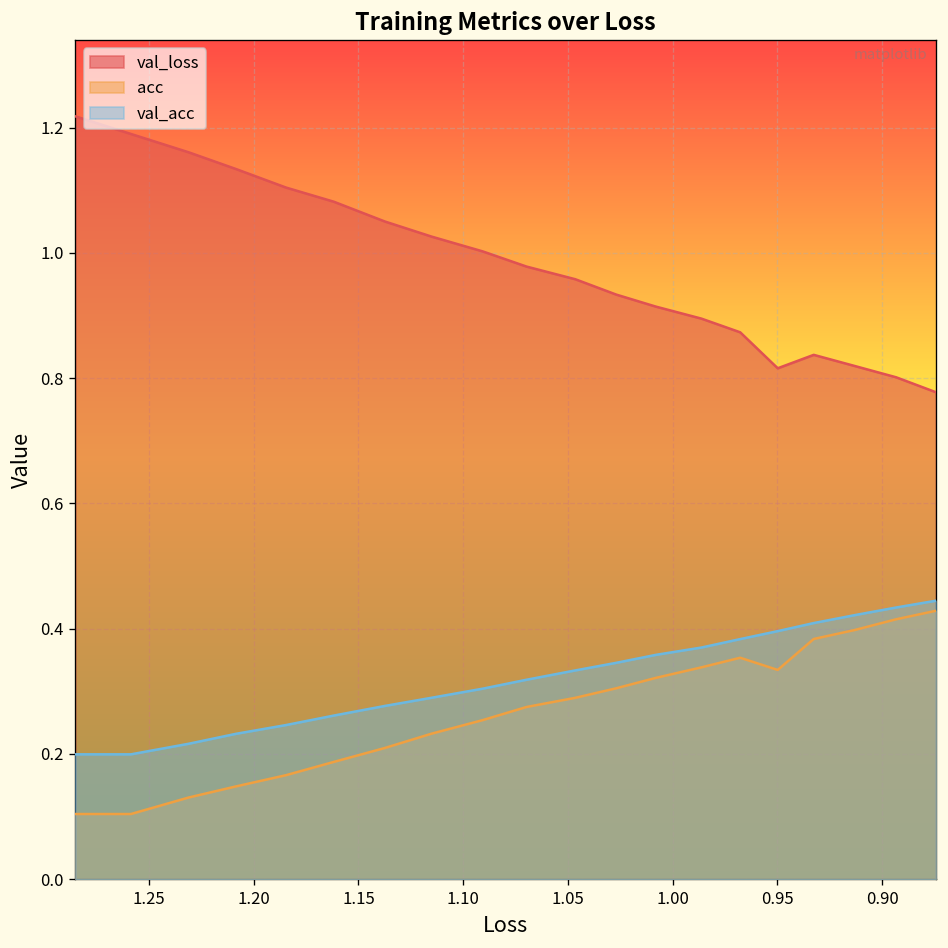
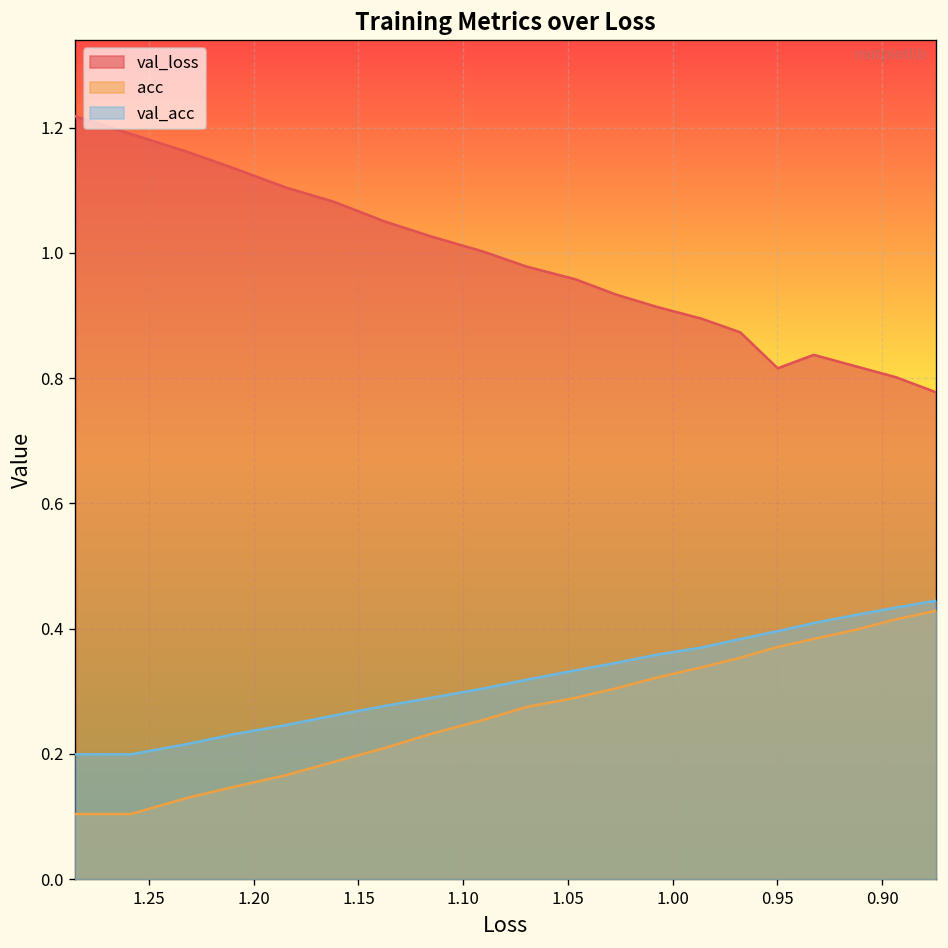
acc, 0.95: 0.33 -> 0.37
